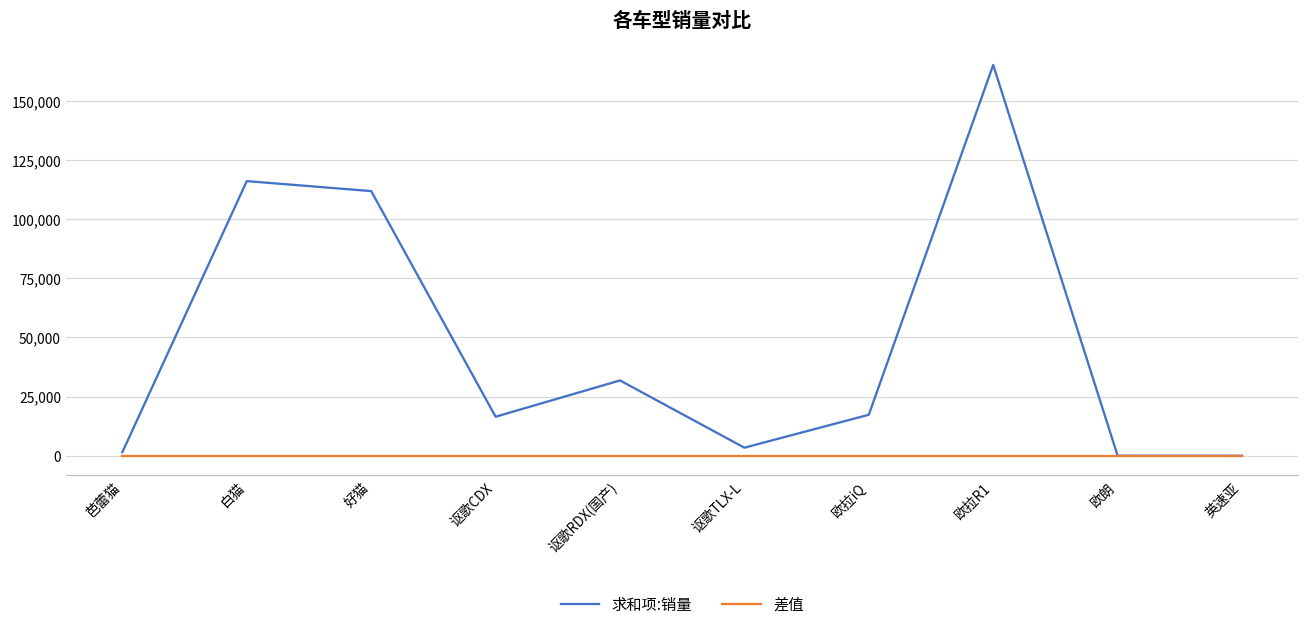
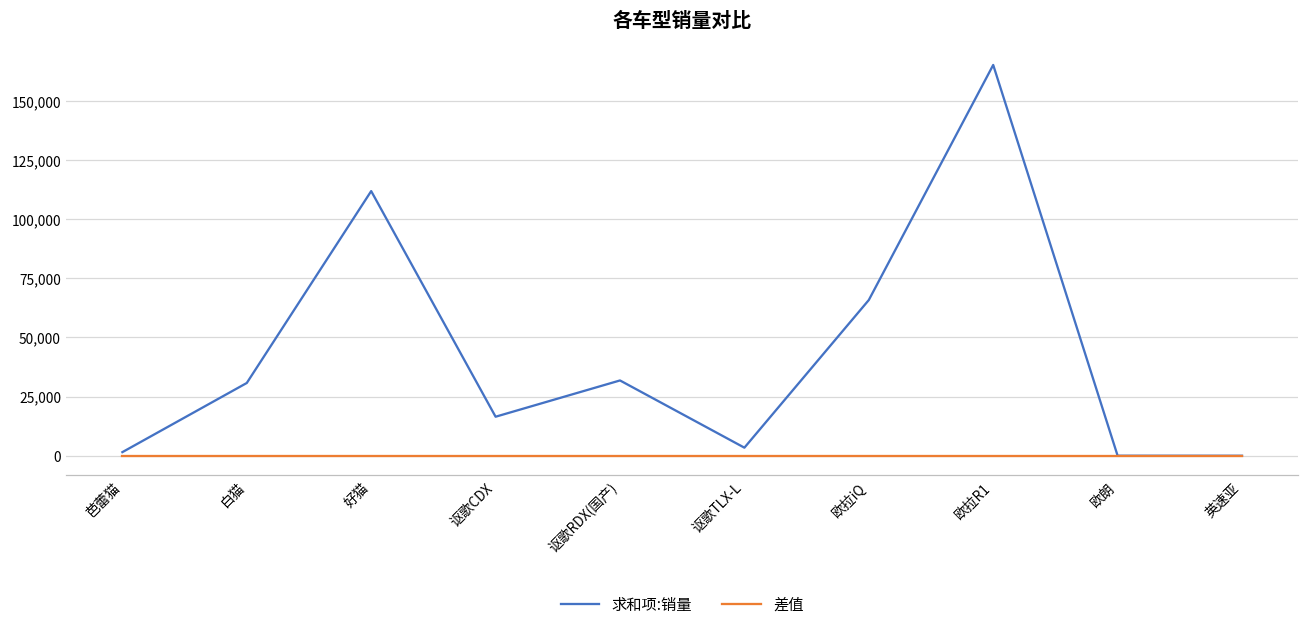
求和项:销量, 白猫: 116,000 -> 31,000
求和项:销量, 欧拉iQ: 17,000 -> 66,000
